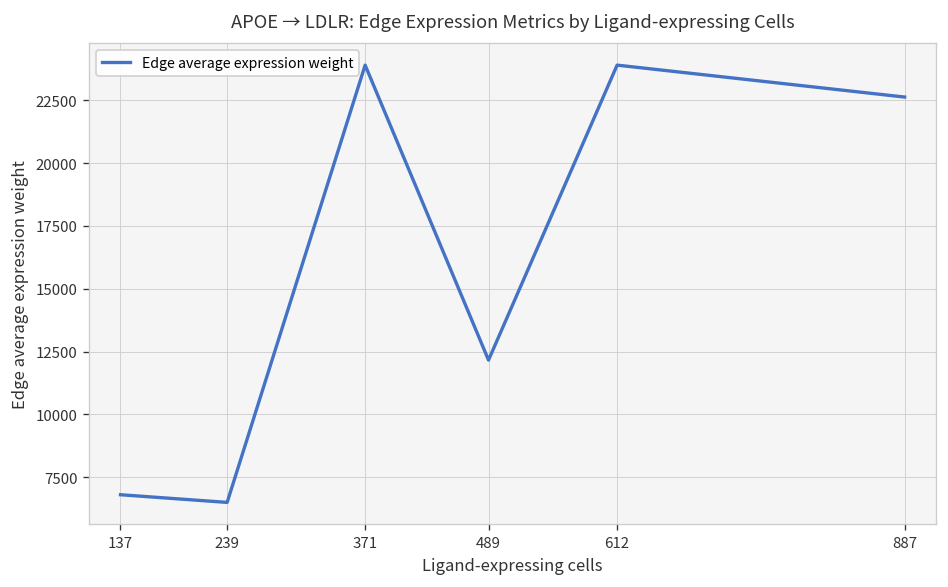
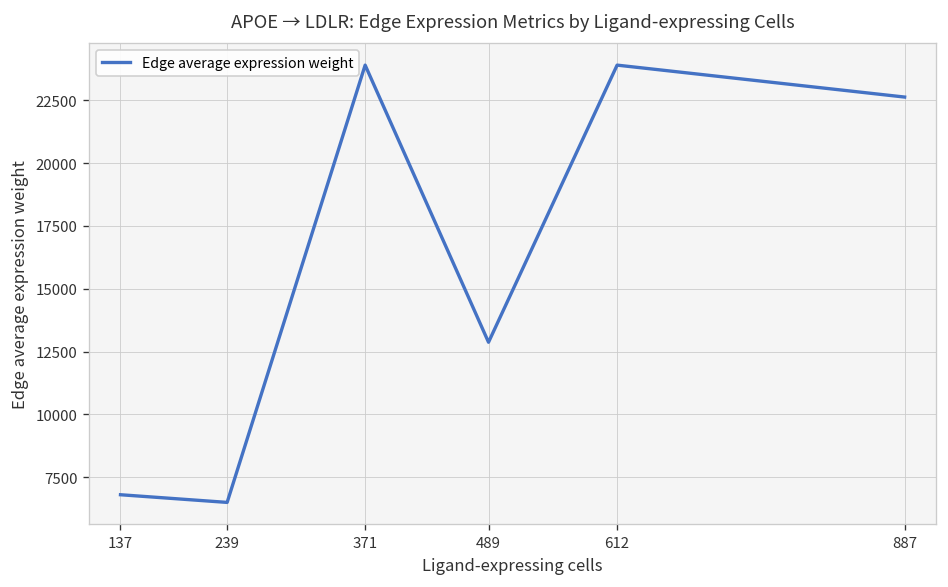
489: 12200 -> 12900
